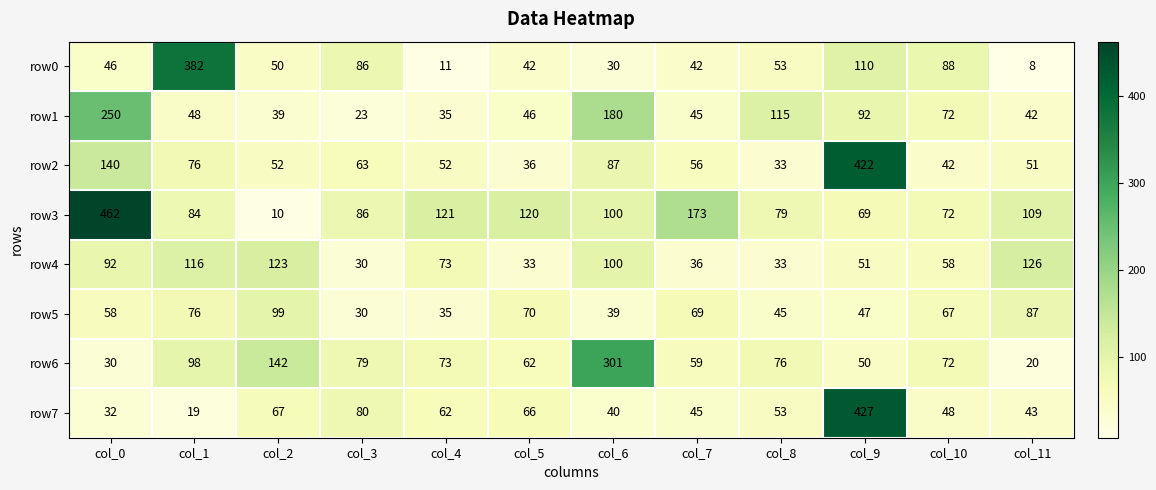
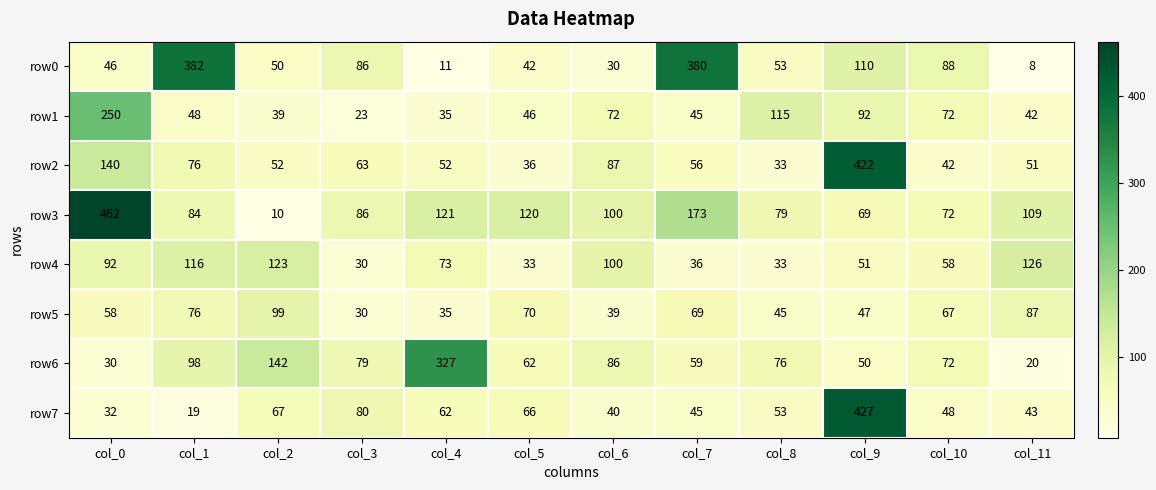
row0, col_7: 42 -> 380
row1, col_6: 180 -> 72
row6, col_4: 73 -> 327
row6, col_6: 301 -> 86
